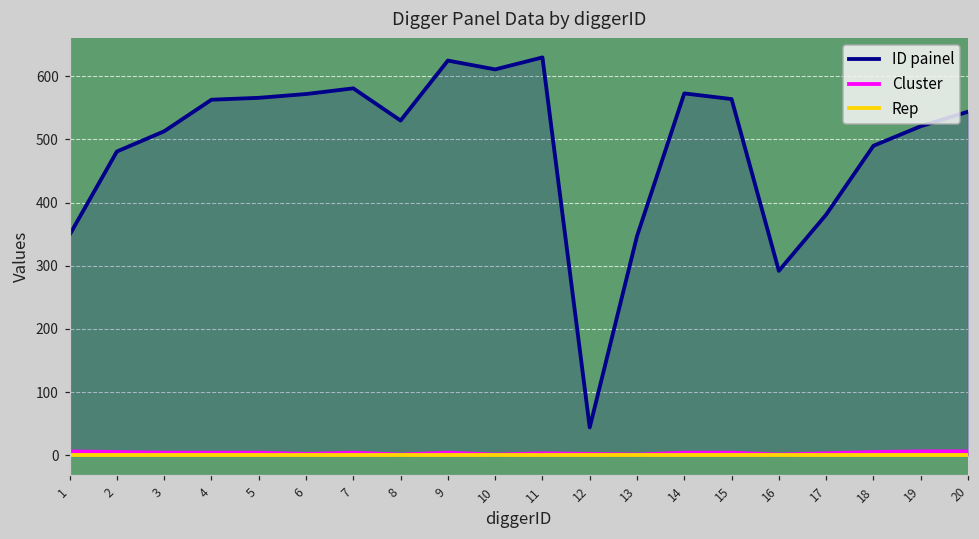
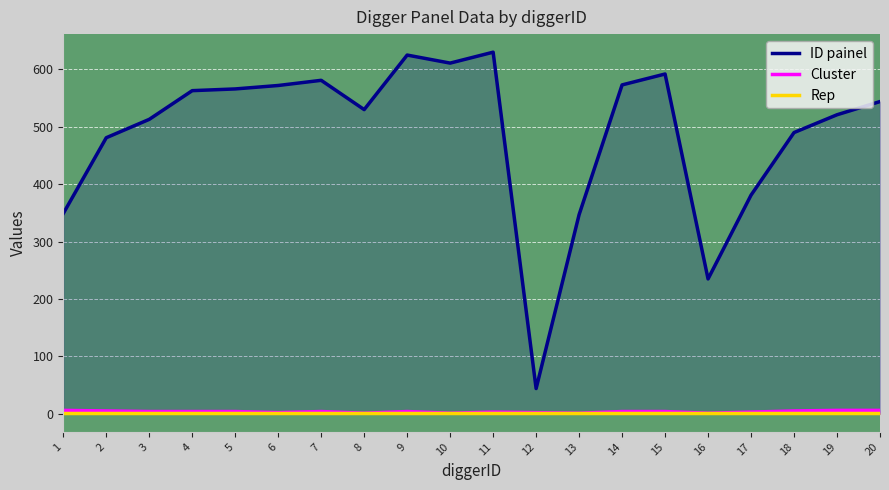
ID painel, 15: 560 -> 590
ID painel, 16: 290 -> 240
